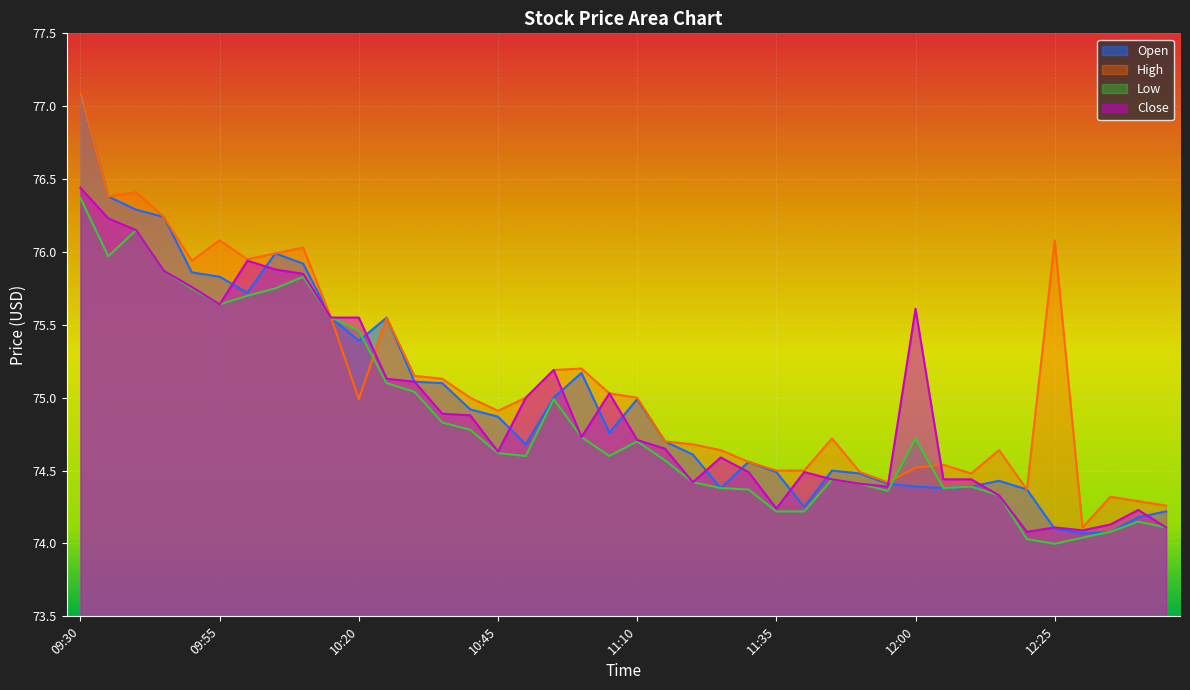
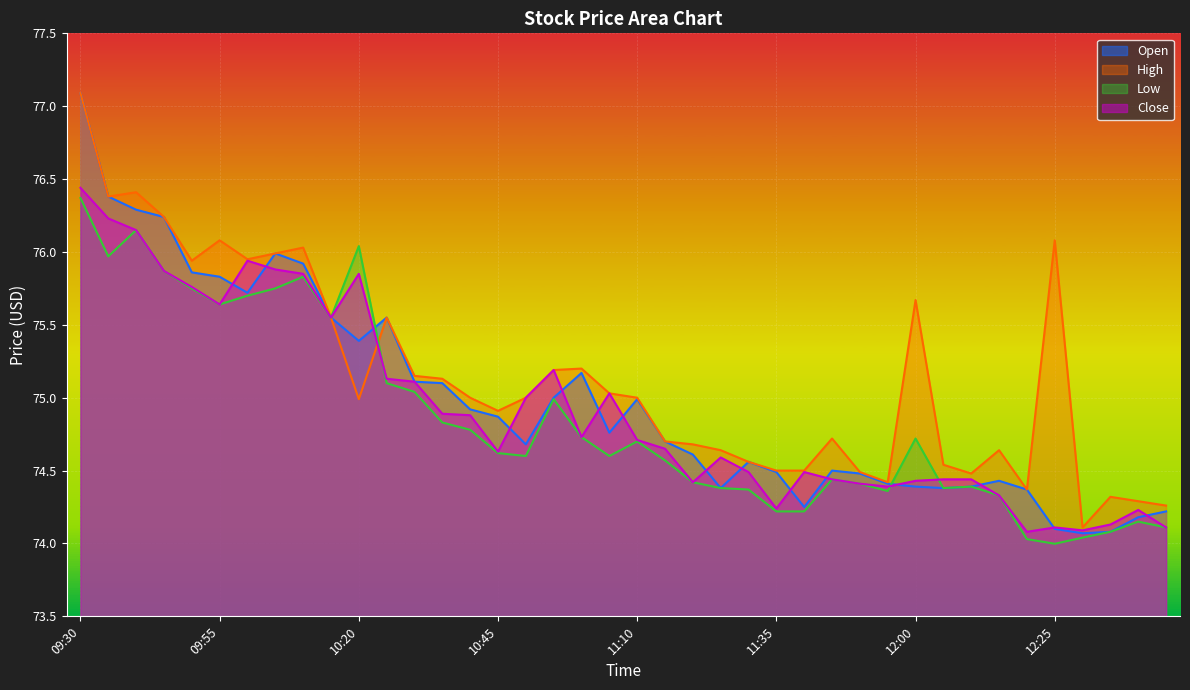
Low, 10:20: 75.46 -> 76.04
Close, 10:20: 75.55 -> 75.85
High, 12:00: 74.52 -> 75.67
Close, 12:00: 75.61 -> 74.43
